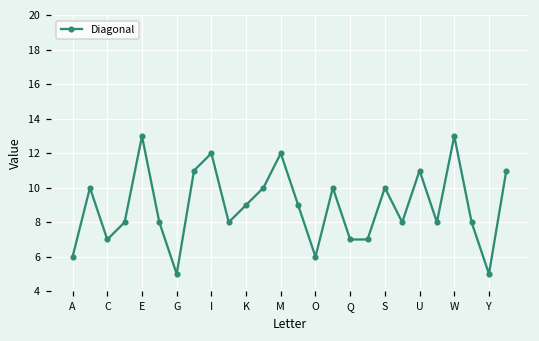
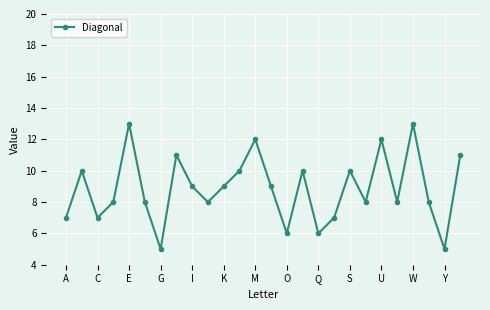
A: 6 -> 7
I: 12 -> 9
Q: 7 -> 6
U: 11 -> 12
